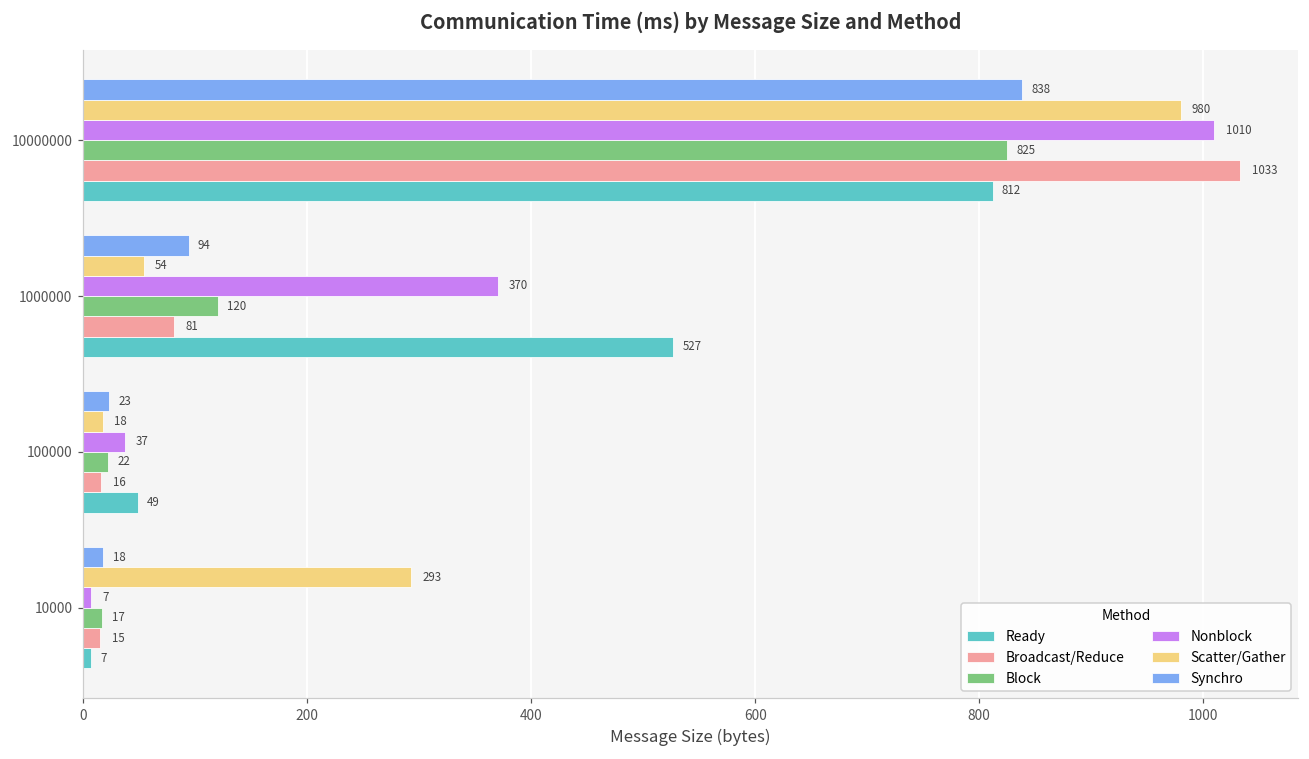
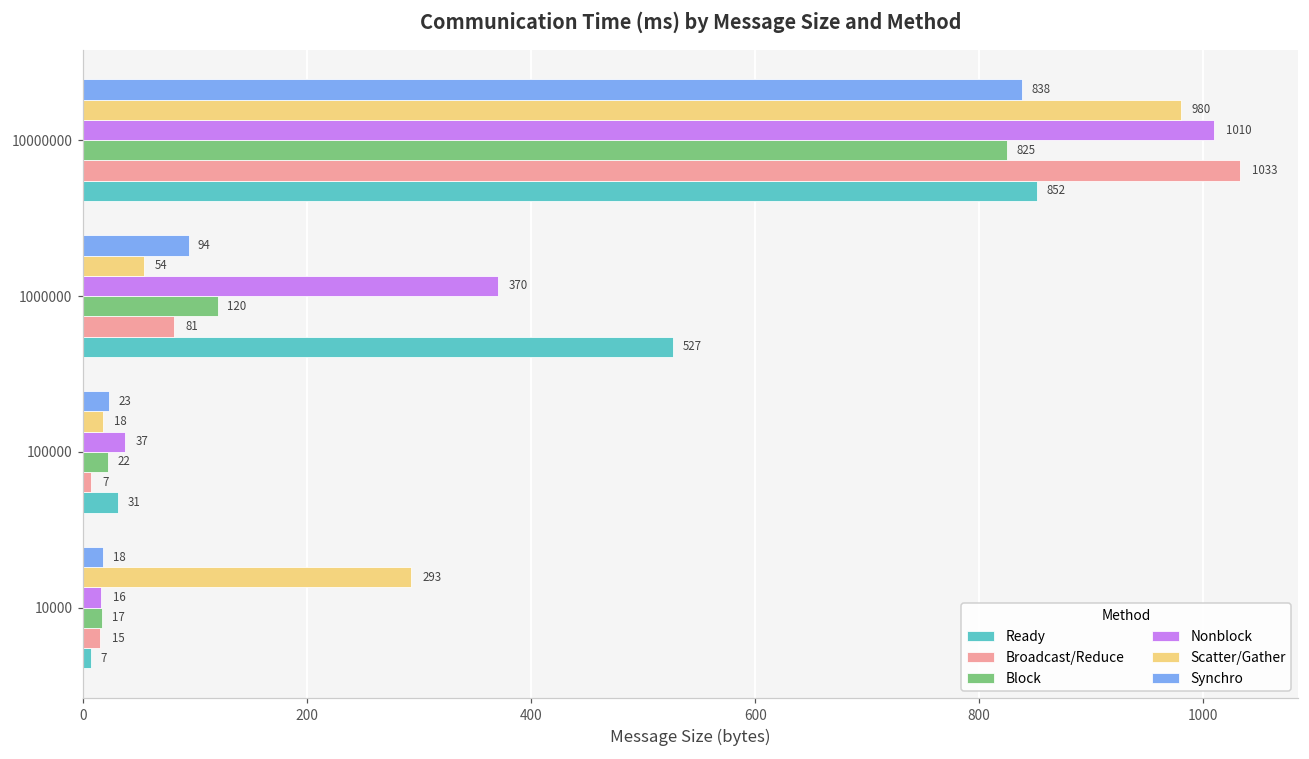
Ready, 10000000: 812 -> 852
Broadcast/Reduce, 100000: 16 -> 7
Ready, 100000: 49 -> 31
Nonblock, 10000: 7 -> 16
